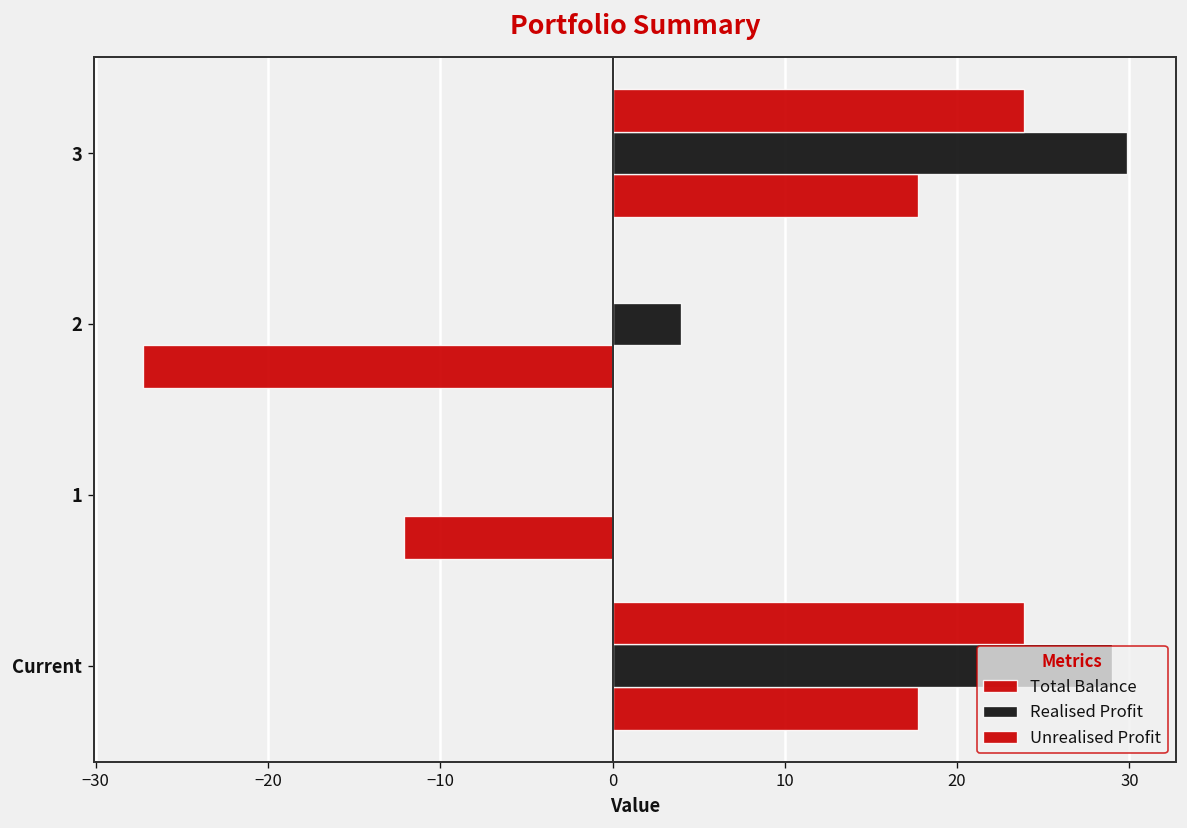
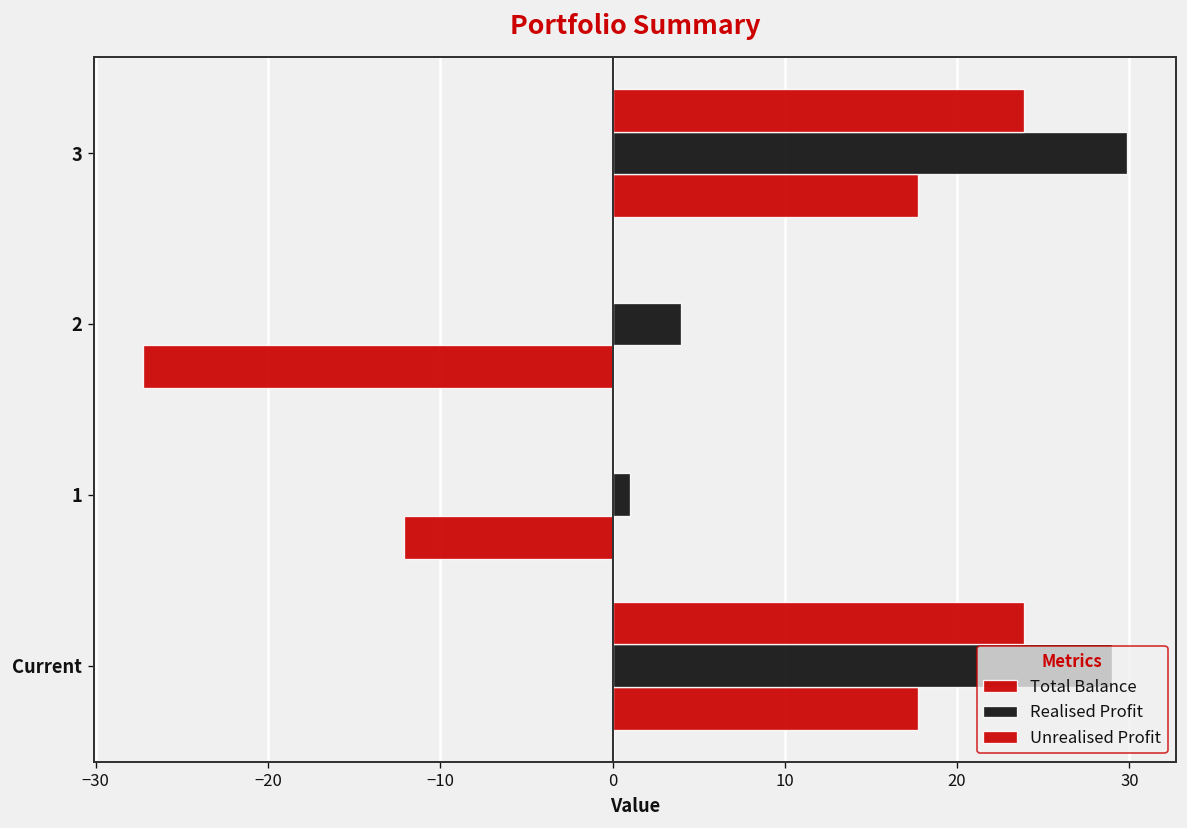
Realised Profit, 1: 0 -> 1
